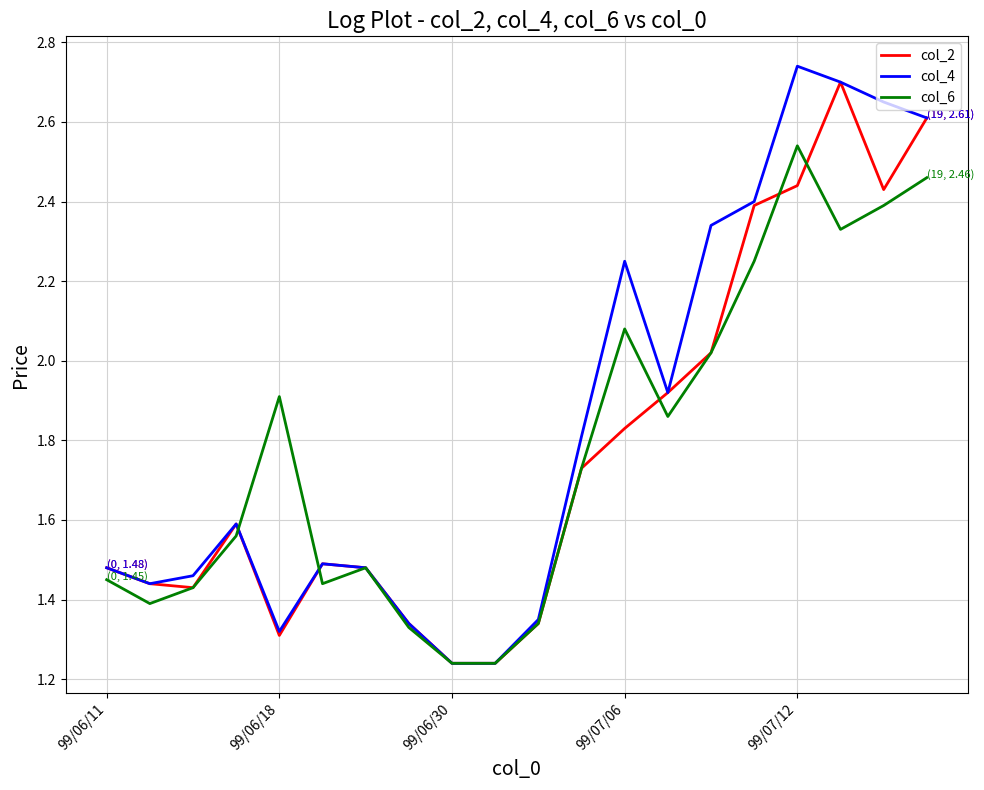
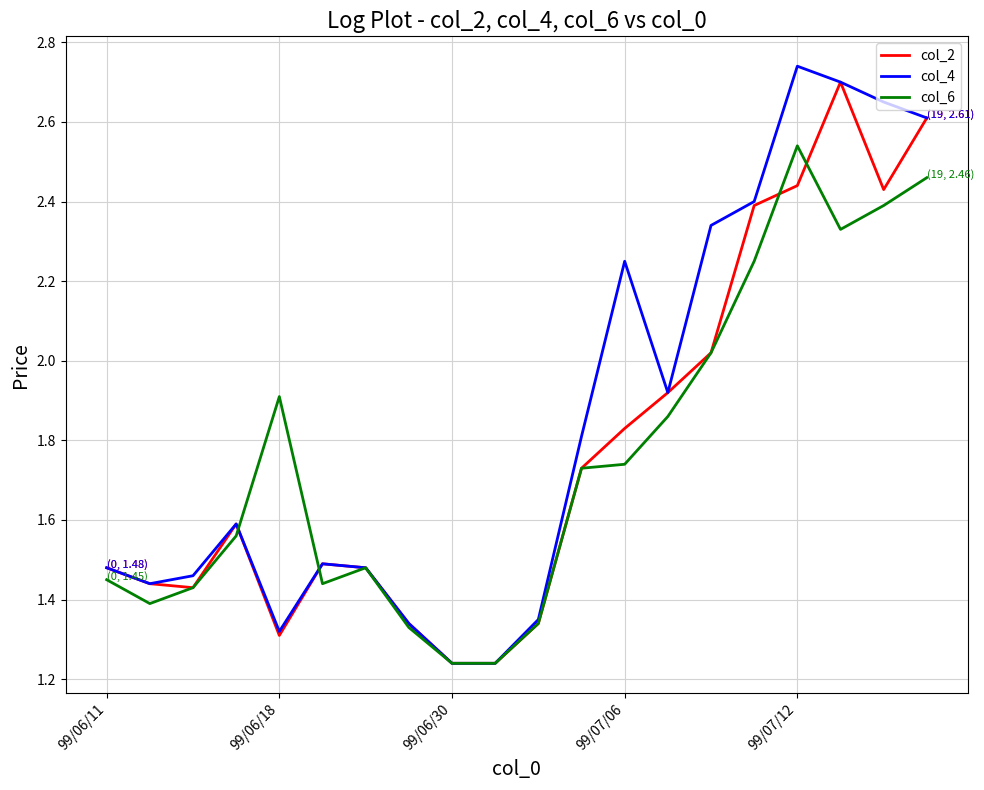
col_6, 99/07/06: 2.08 -> 1.74
